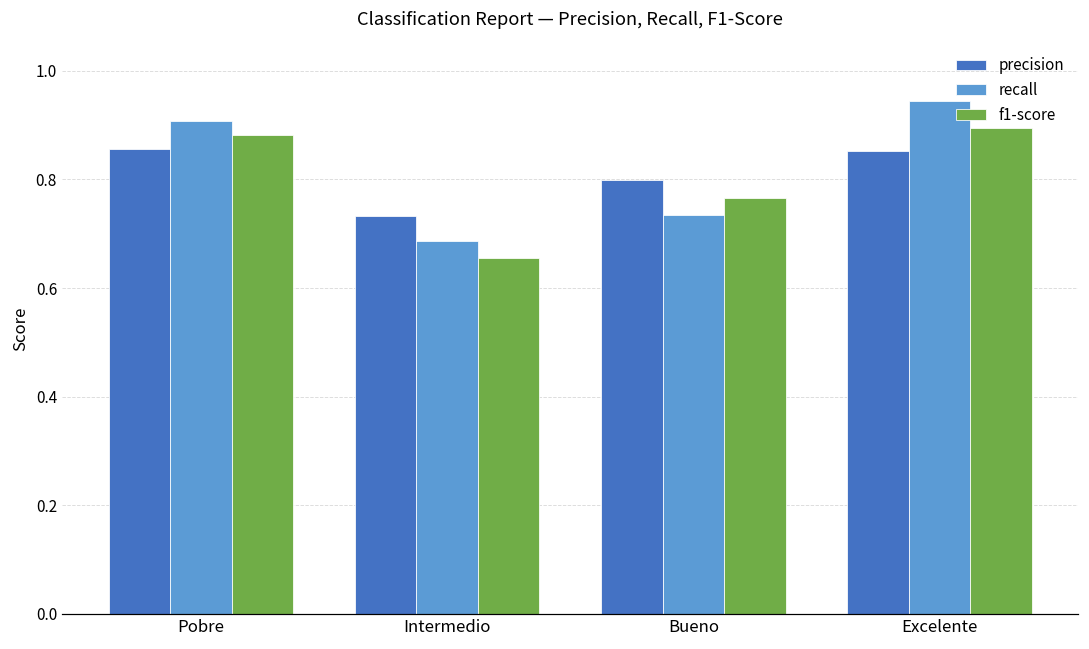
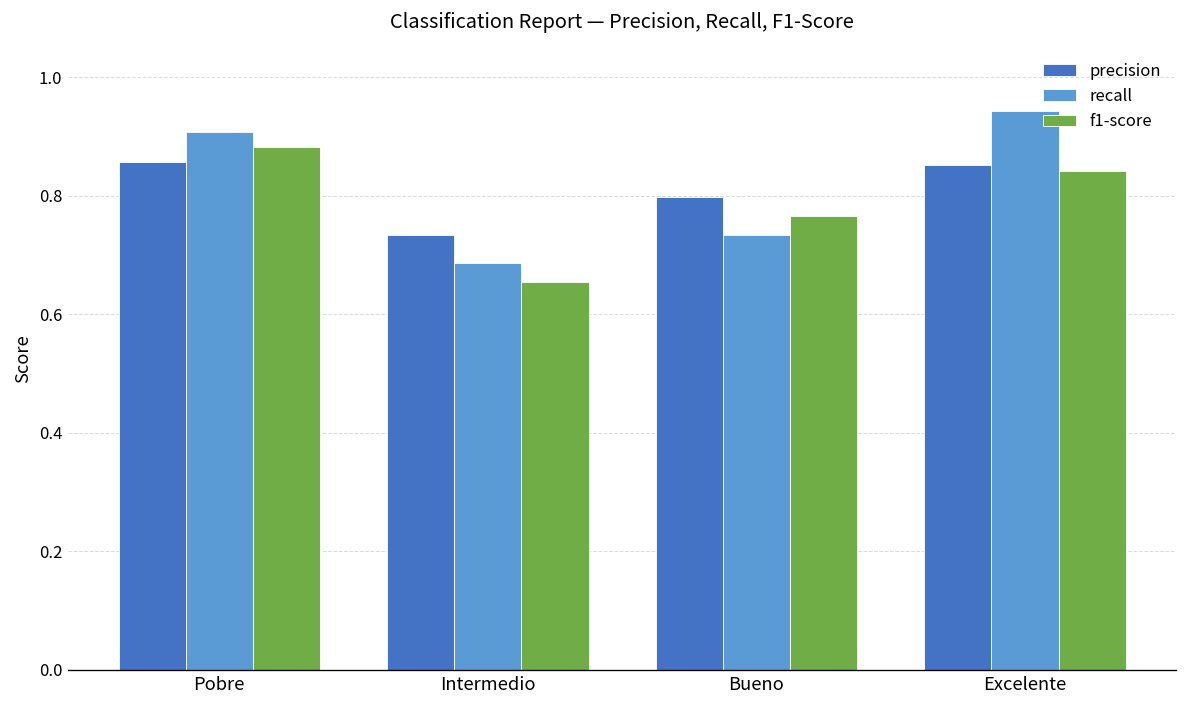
f1-score, Excelente: 0.90 -> 0.84
